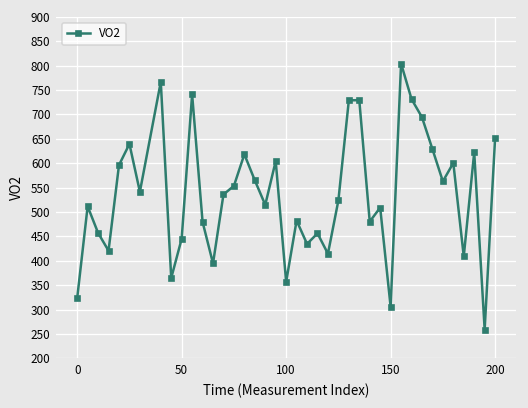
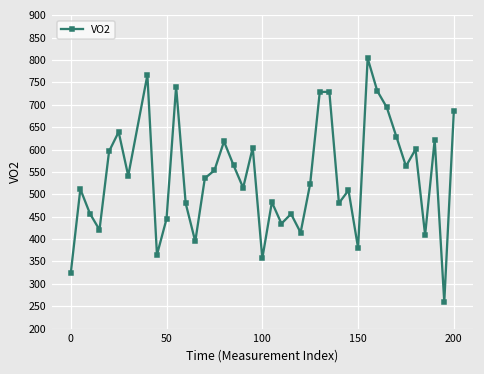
150: 310 -> 380
200: 650 -> 690
